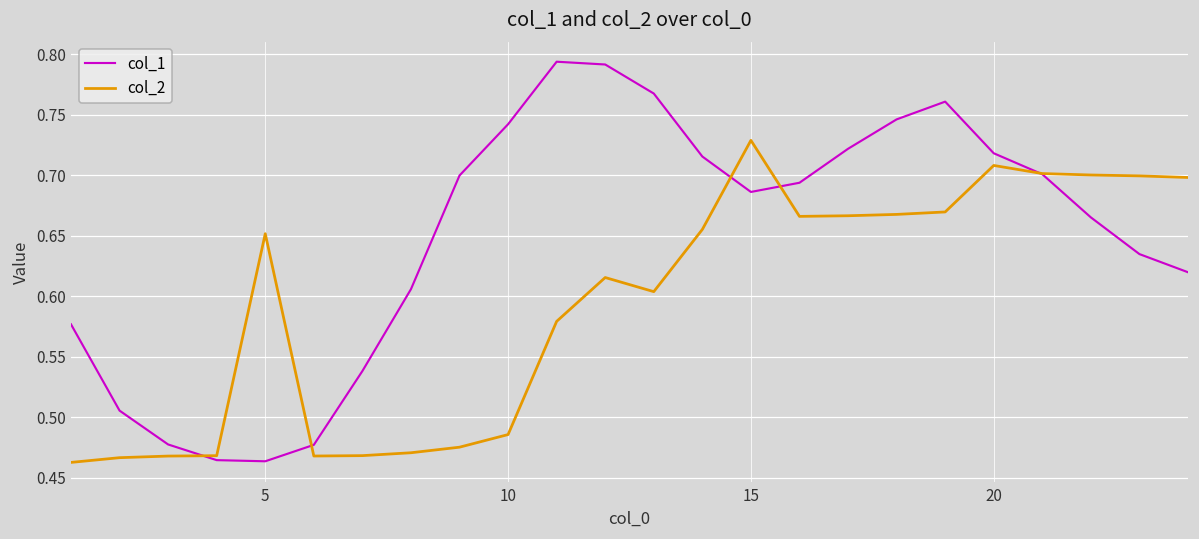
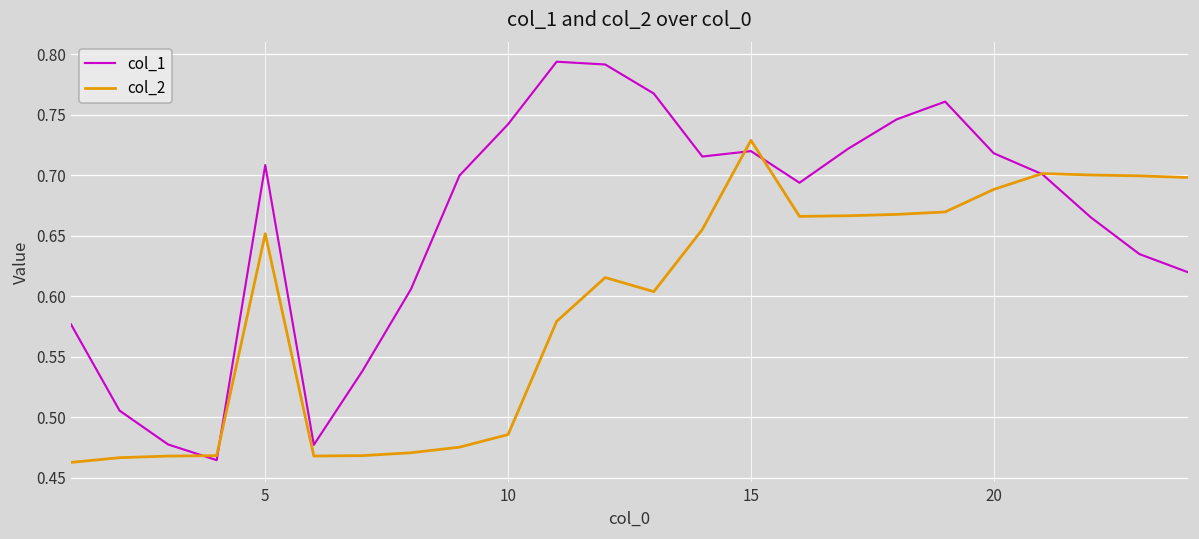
col_1, 5: 0.463 -> 0.708
col_1, 15: 0.686 -> 0.720
col_2, 20: 0.708 -> 0.688
